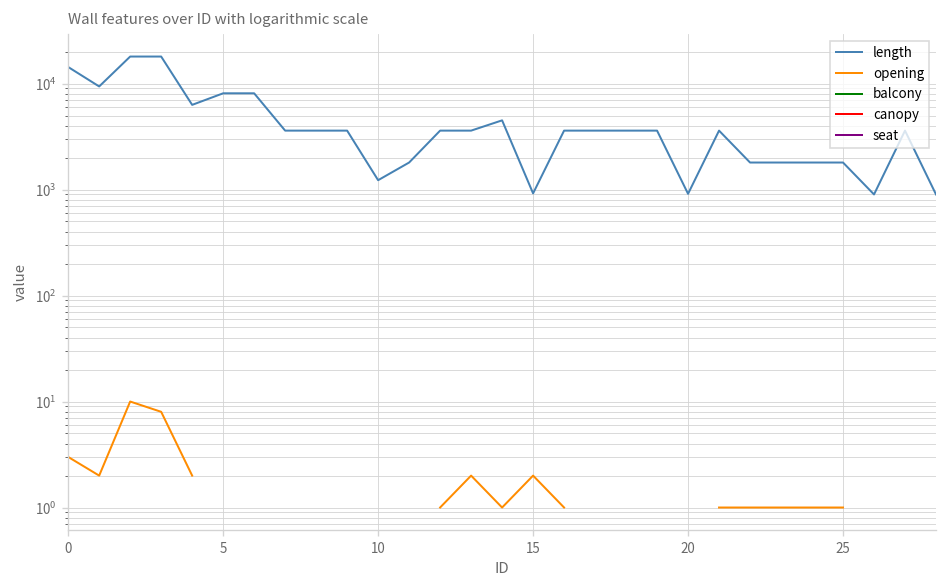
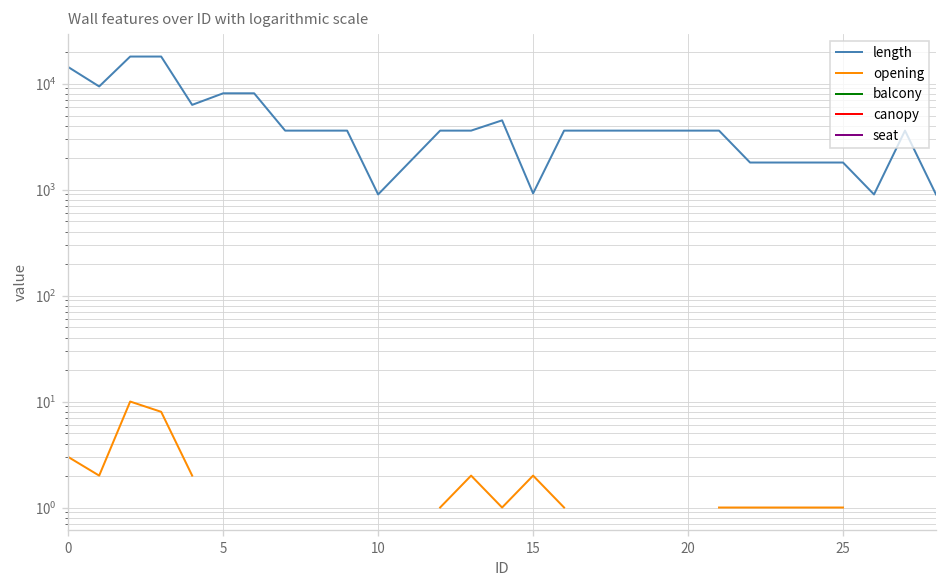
length, 10: 1200 -> 900
length, 20: 900 -> 3600
